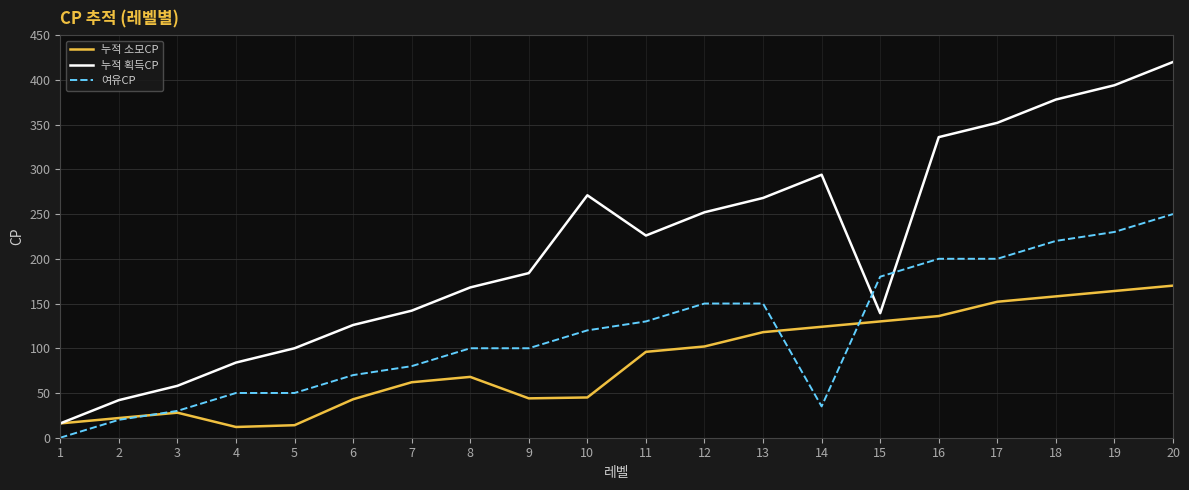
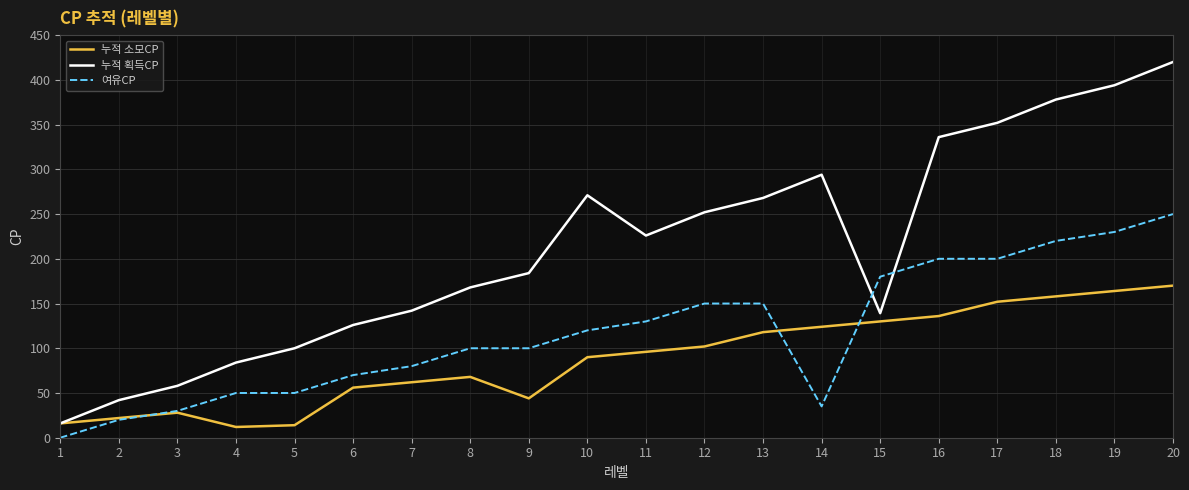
누적 소모CP, 6: 40 -> 60
누적 소모CP, 10: 50 -> 90
